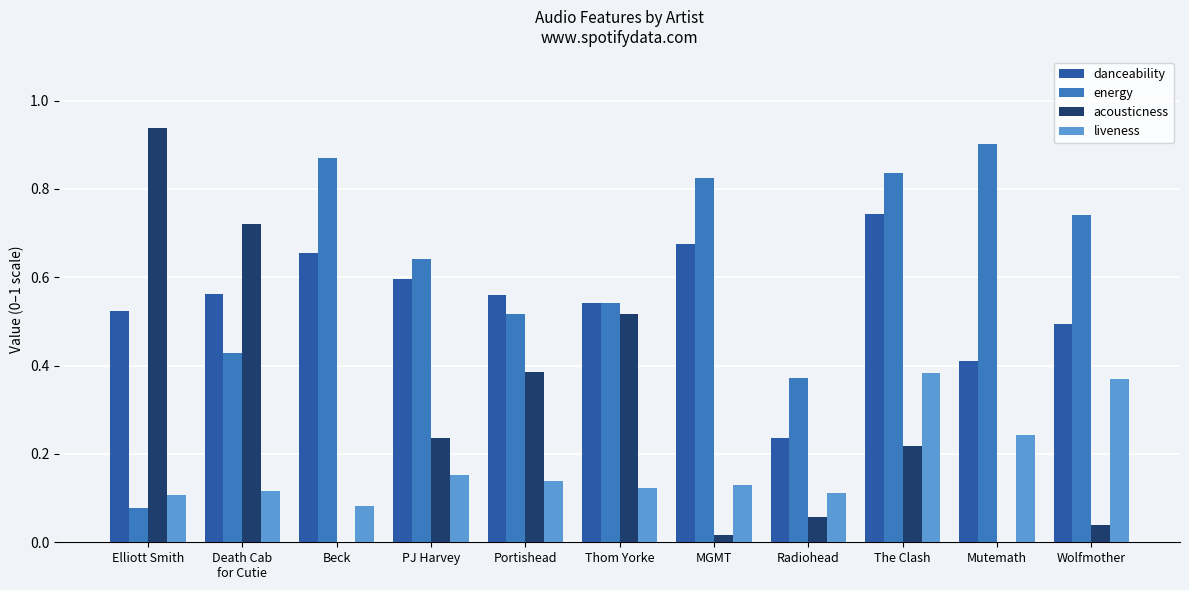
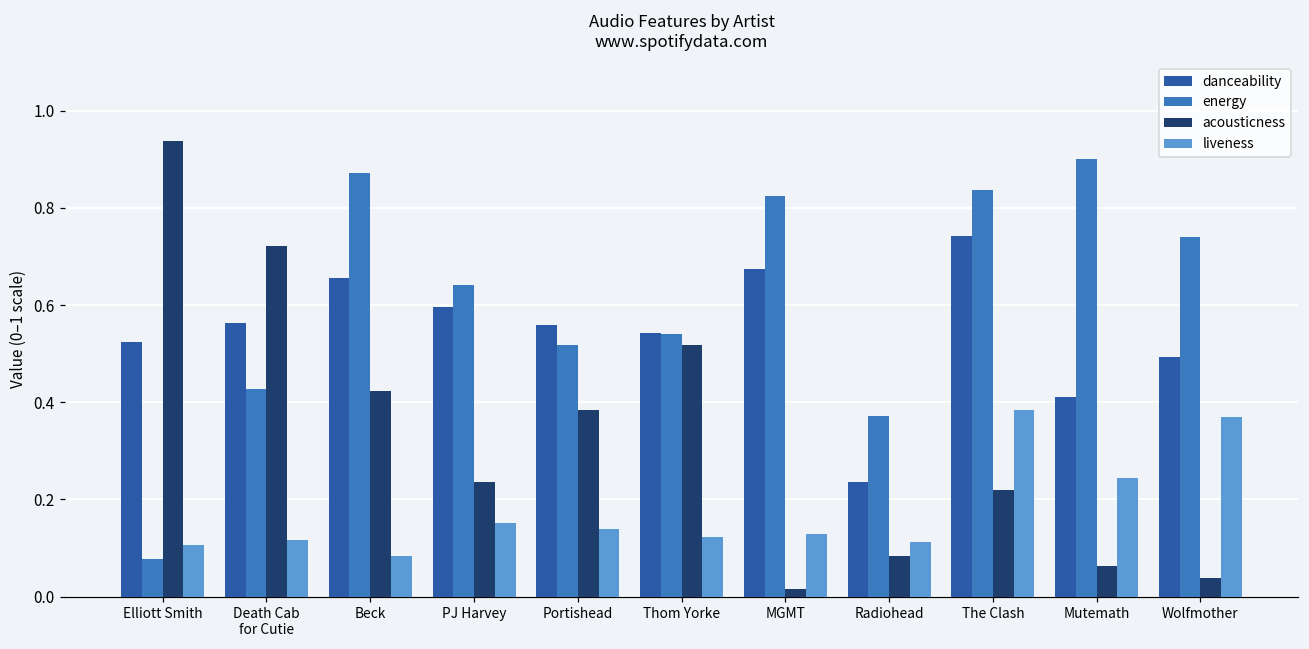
acousticness, Beck: 0.00 -> 0.42
acousticness, Radiohead: 0.06 -> 0.08
acousticness, Mutemath: 0.00 -> 0.06
